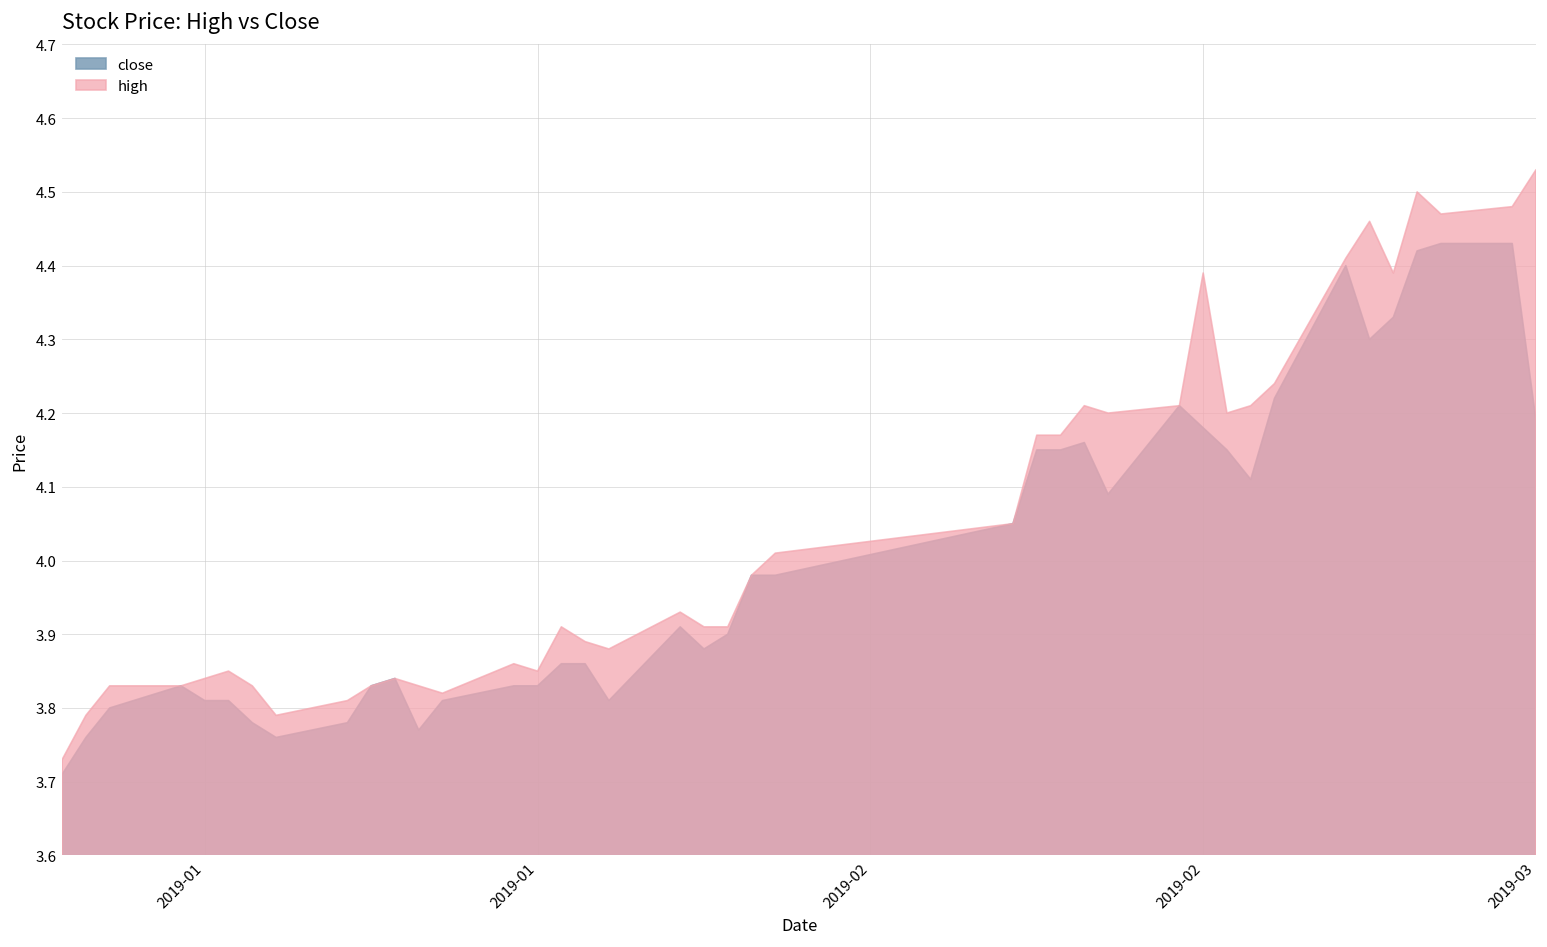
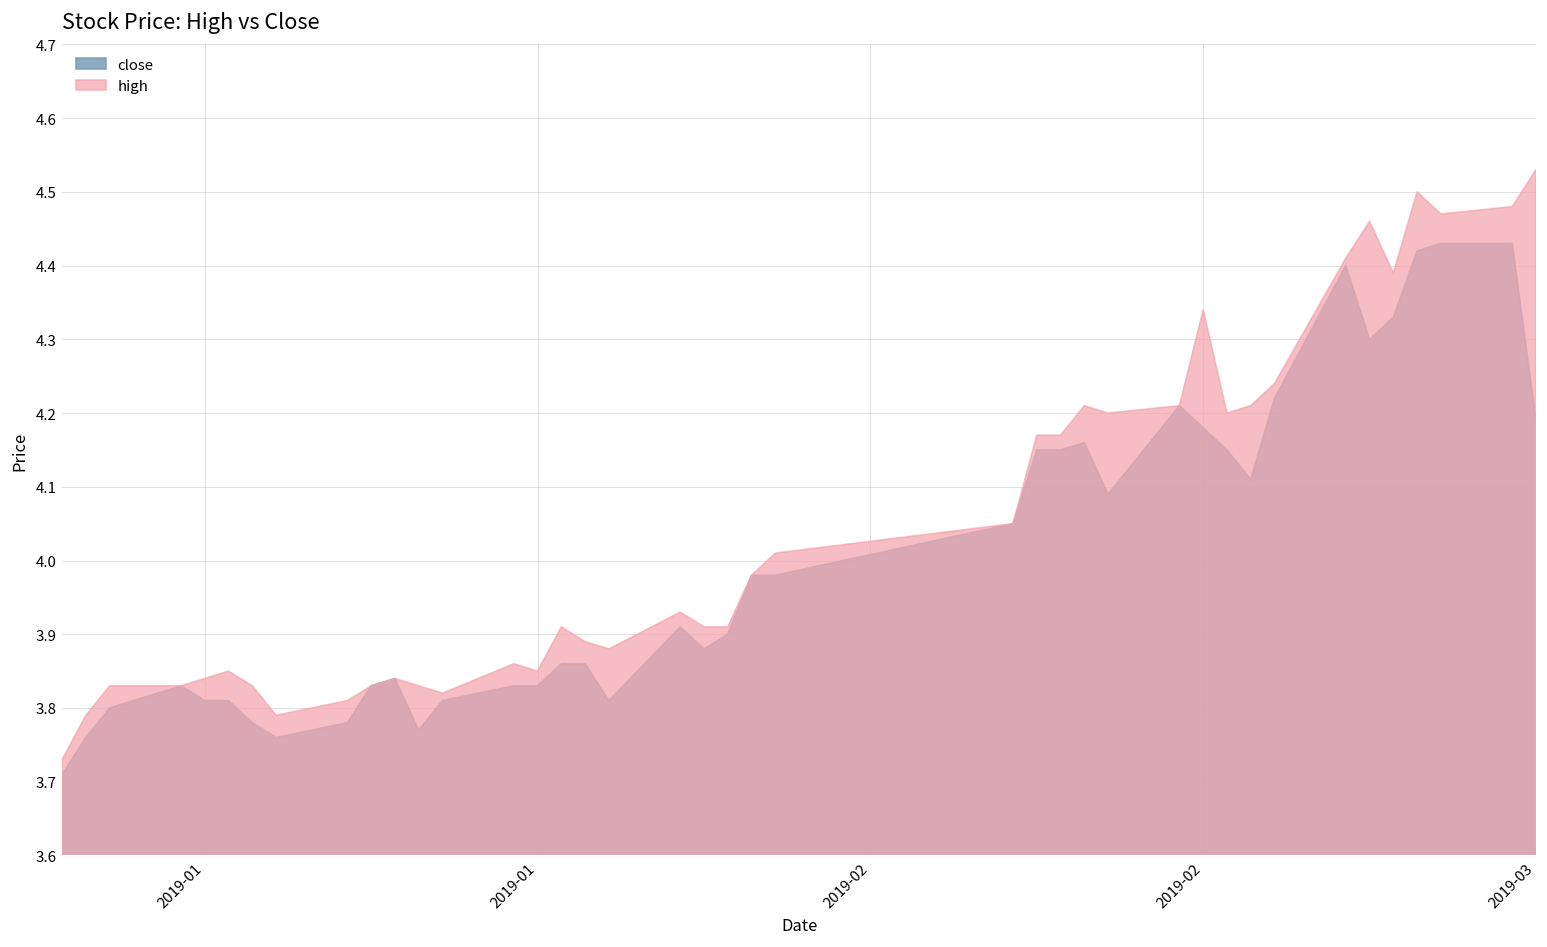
high, 2019-02: 4.39 -> 4.34
